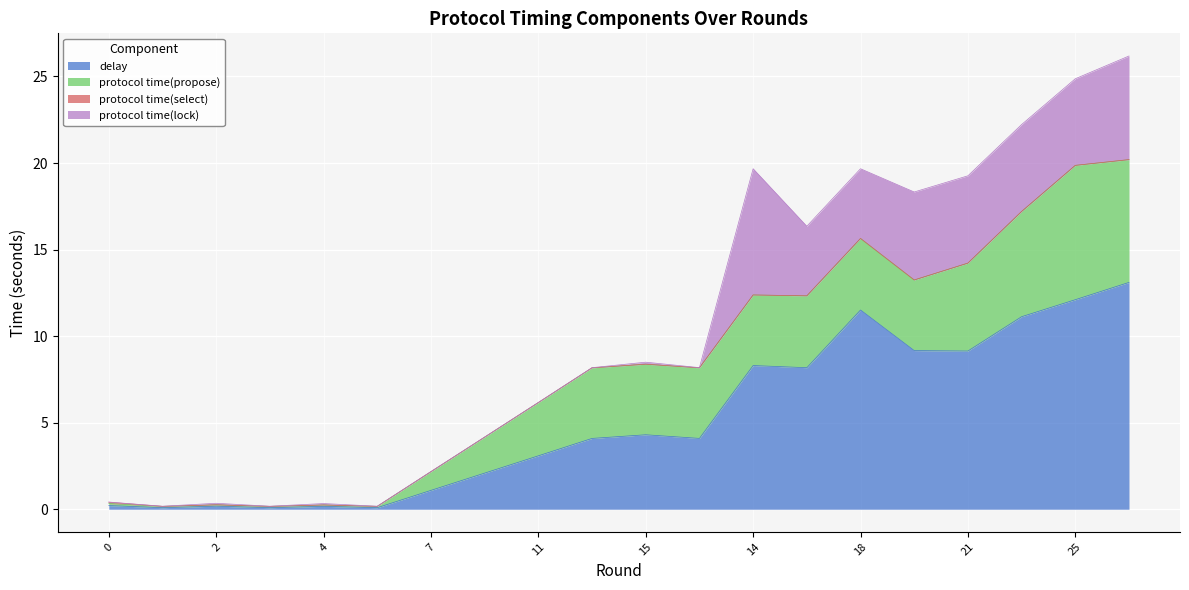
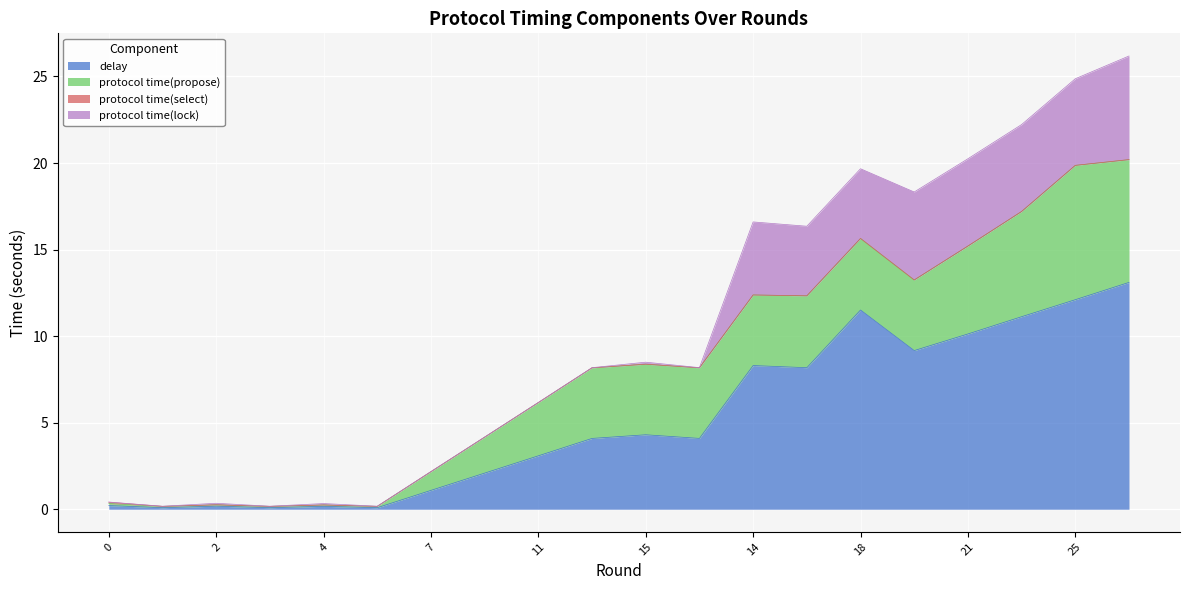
protocol time(lock), 14: 7.3 -> 4.2
delay, 21: 9.1 -> 10.1
